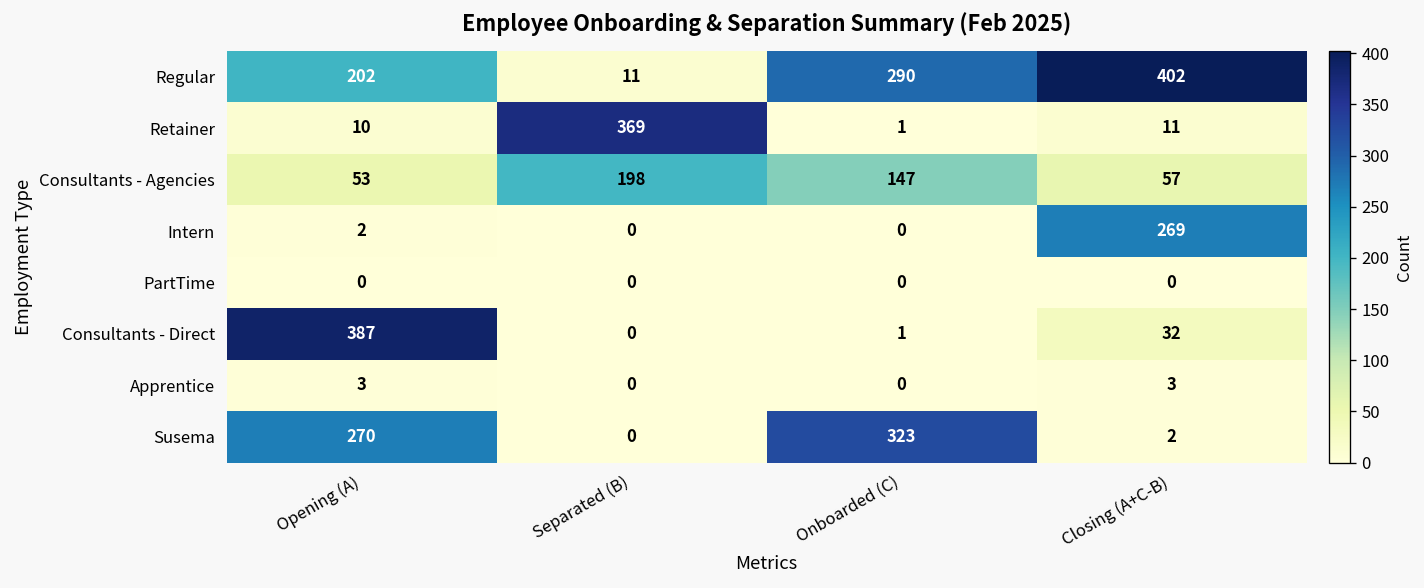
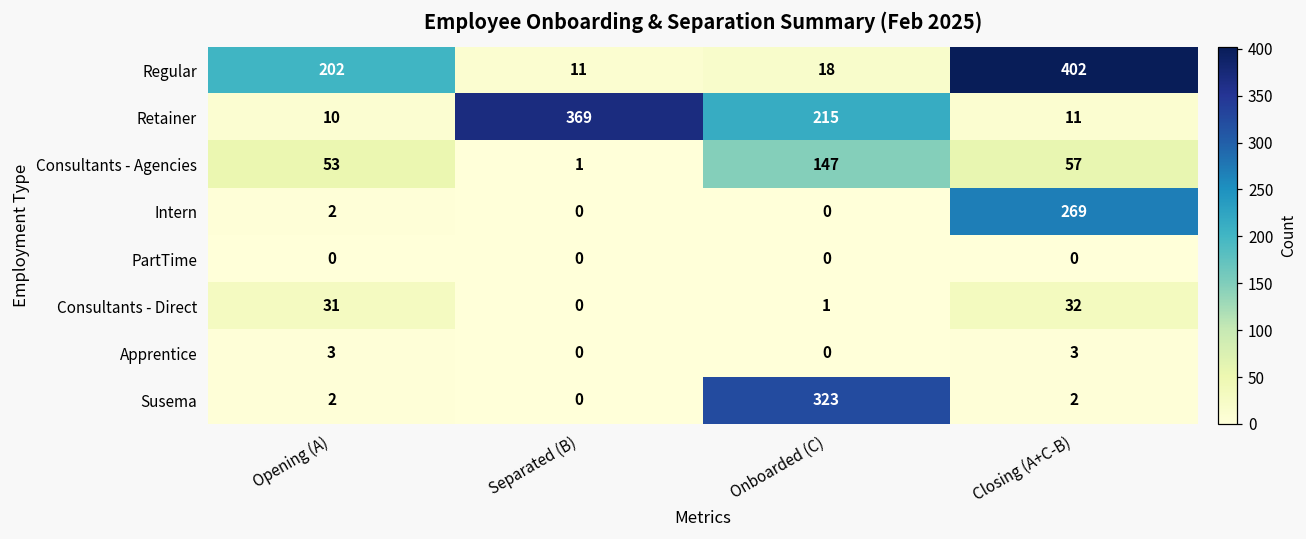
Regular, Onboarded (C): 290 -> 18
Retainer, Onboarded (C): 1 -> 215
Consultants - Agencies, Separated (B): 198 -> 1
Consultants - Direct, Opening (A): 387 -> 31
Susema, Opening (A): 270 -> 2
